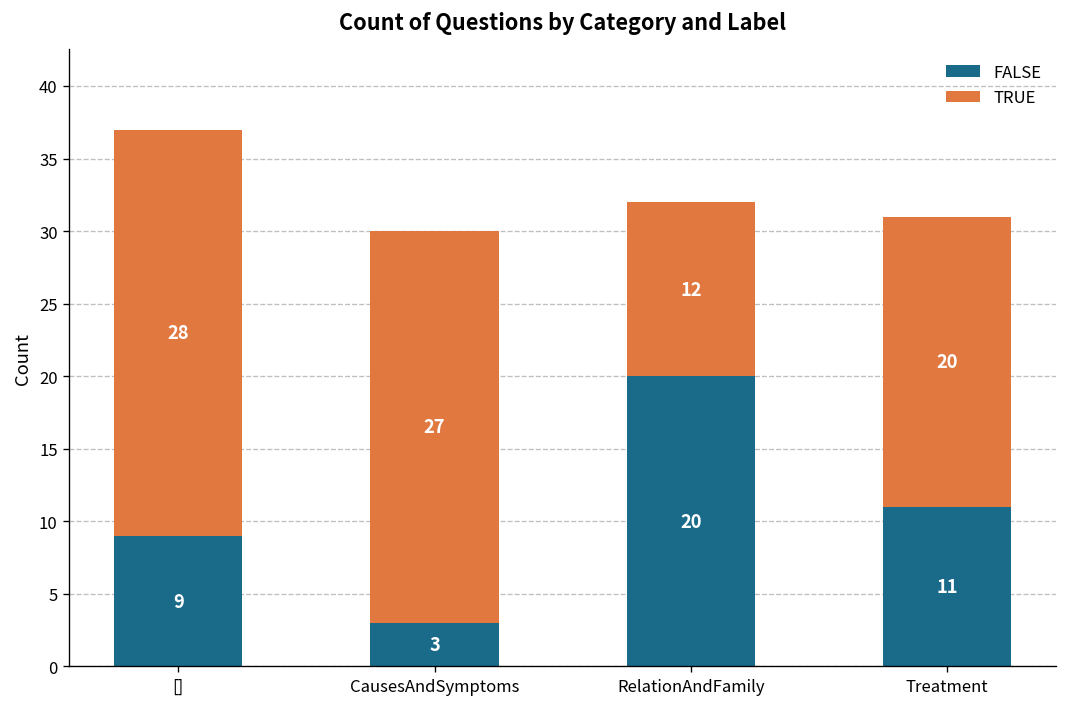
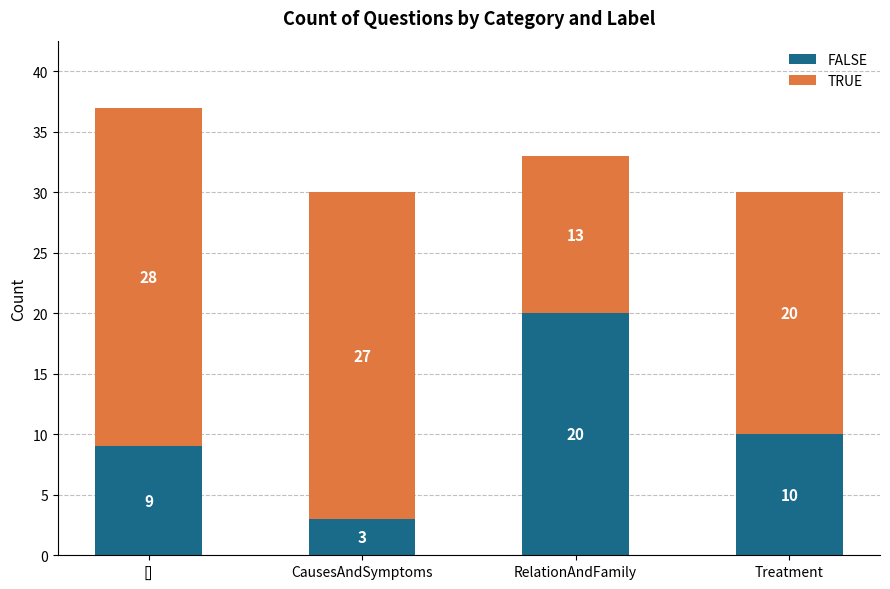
TRUE, RelationAndFamily: 12 -> 13
FALSE, Treatment: 11 -> 10
